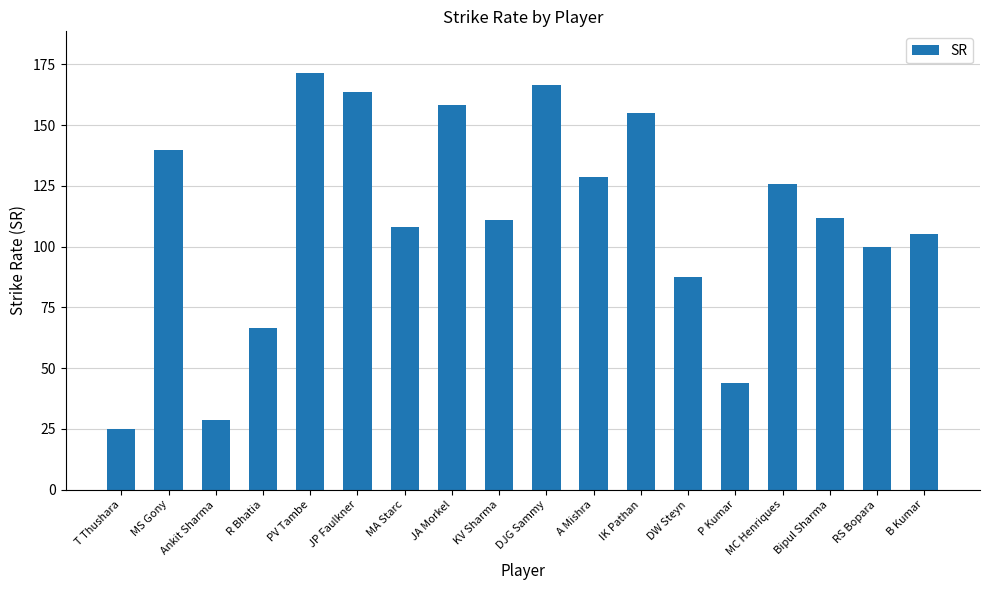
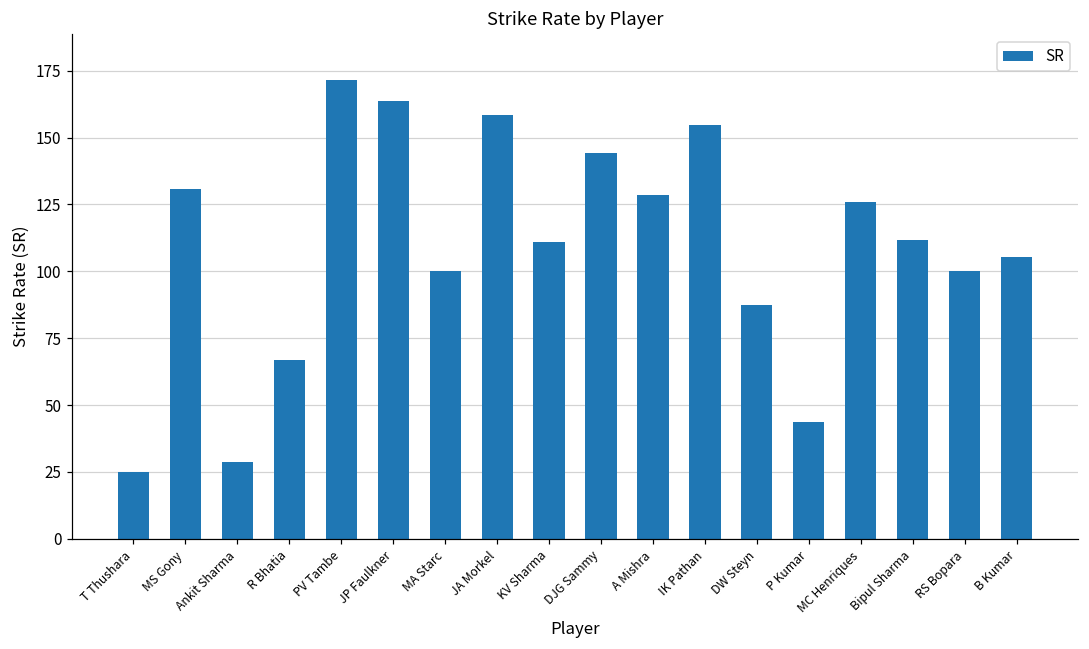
MS Gony: 140 -> 131
MA Starc: 108 -> 100
DJG Sammy: 167 -> 144
